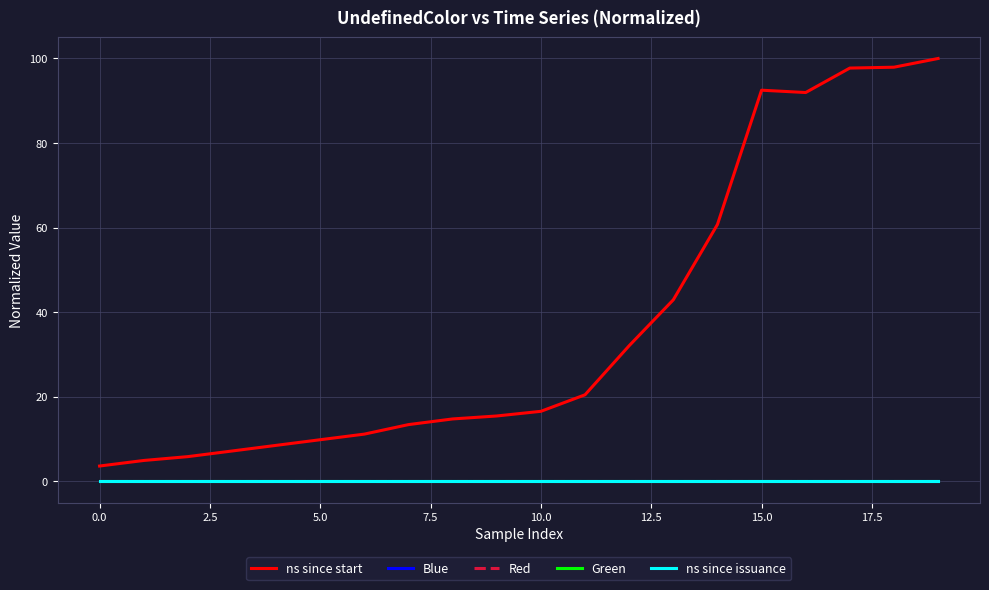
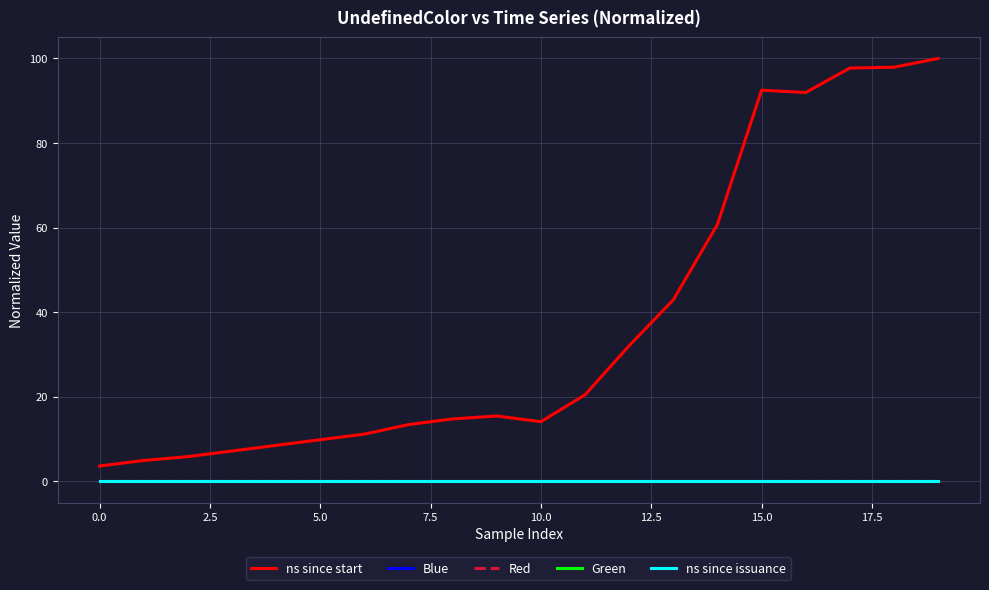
ns since start, 10.0: 17 -> 14
